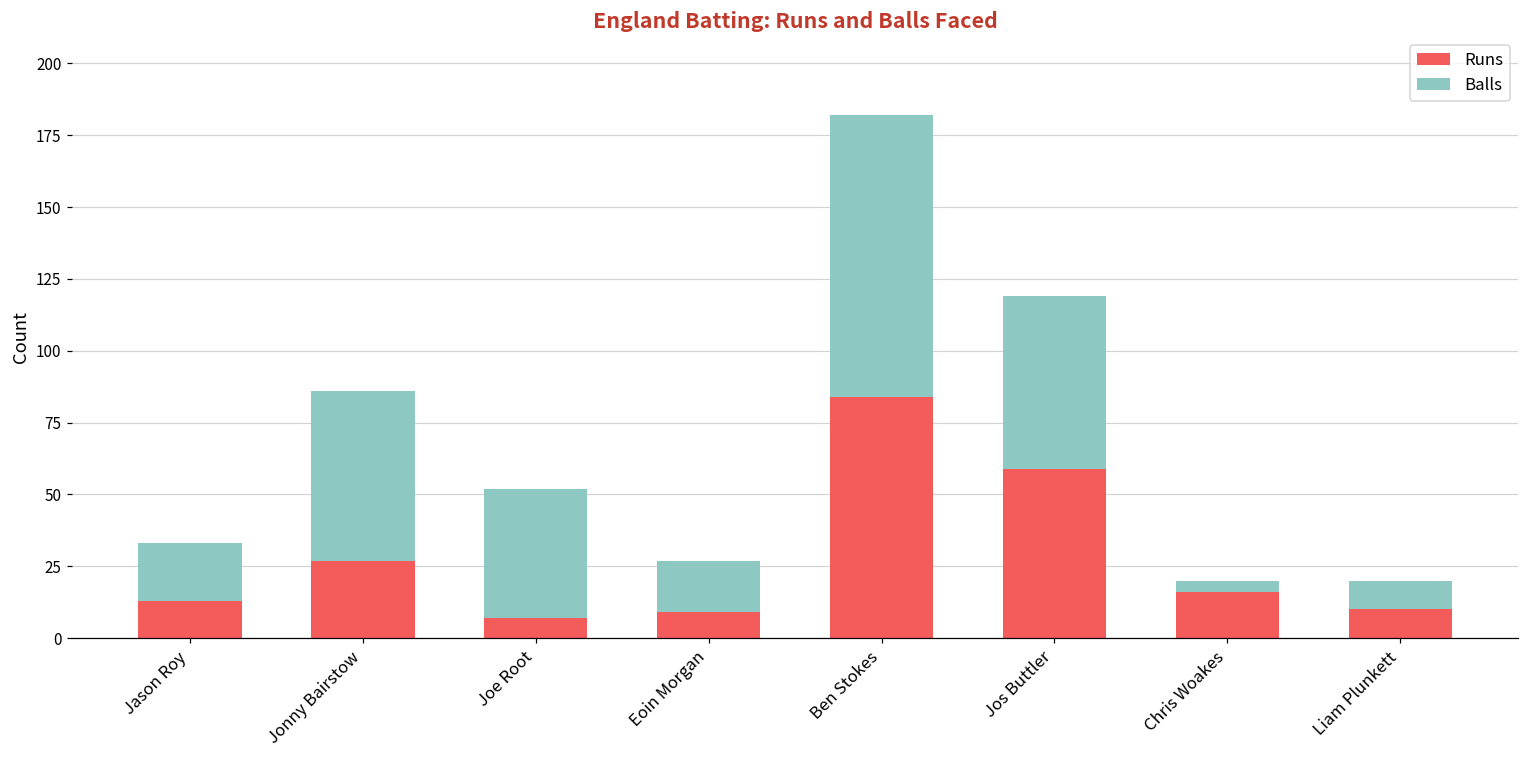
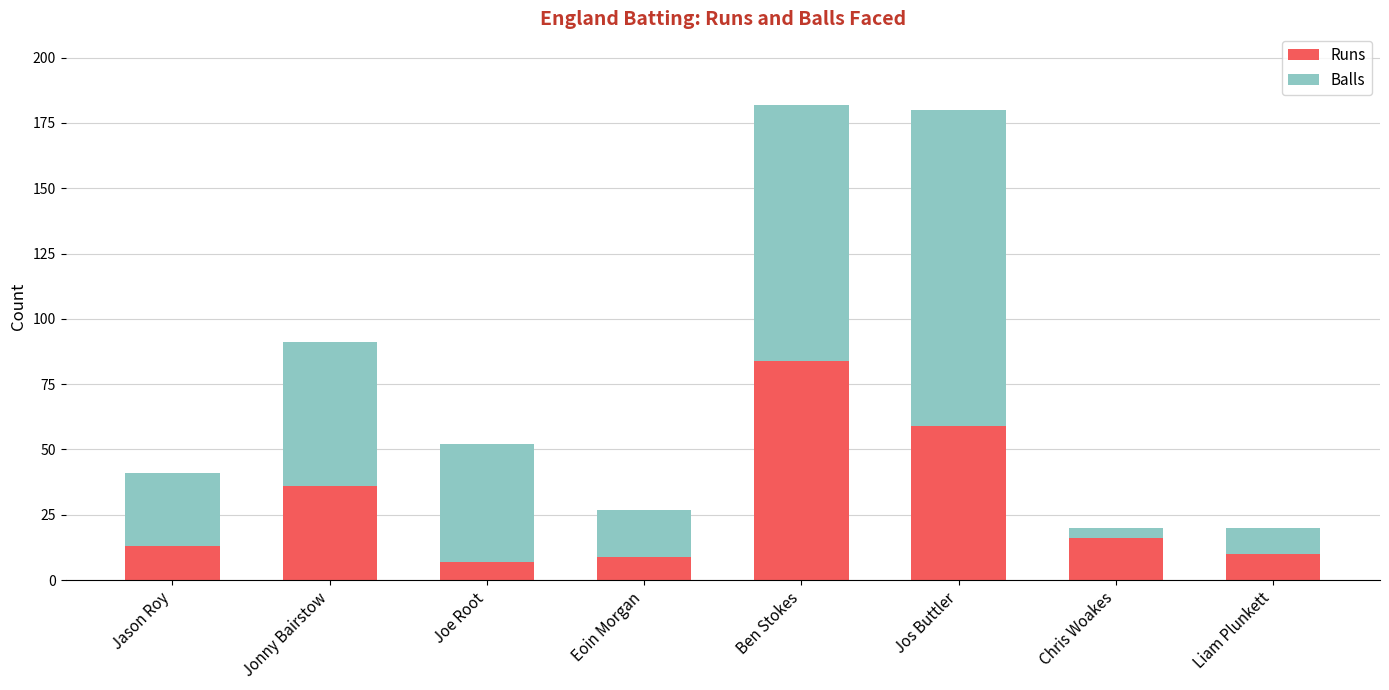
Balls, Jason Roy: 20 -> 28
Runs, Jonny Bairstow: 27 -> 36
Balls, Jonny Bairstow: 59 -> 55
Balls, Jos Buttler: 60 -> 121
